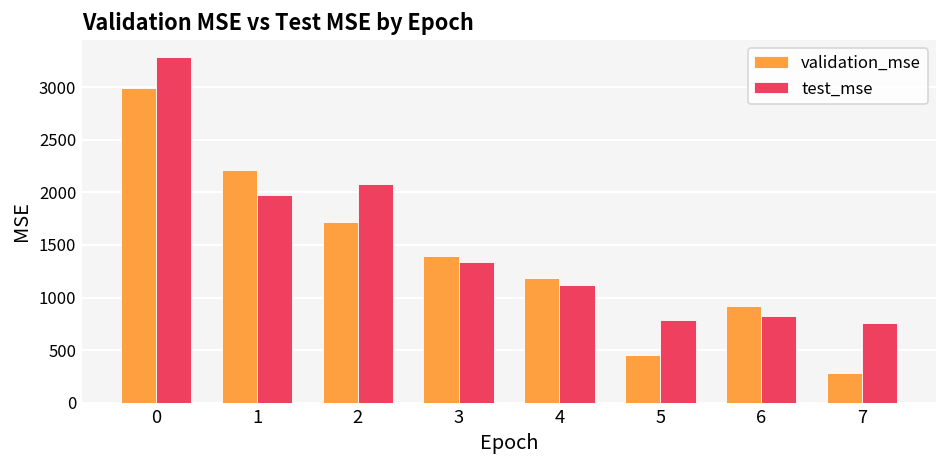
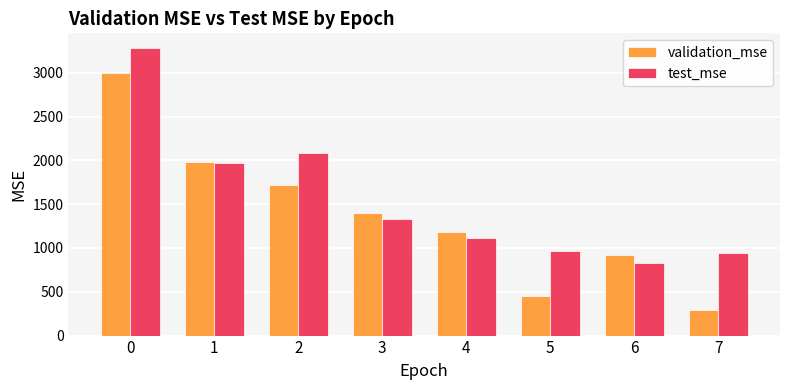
validation_mse, 1: 2200 -> 2000
test_mse, 5: 800 -> 1000
test_mse, 7: 800 -> 900
